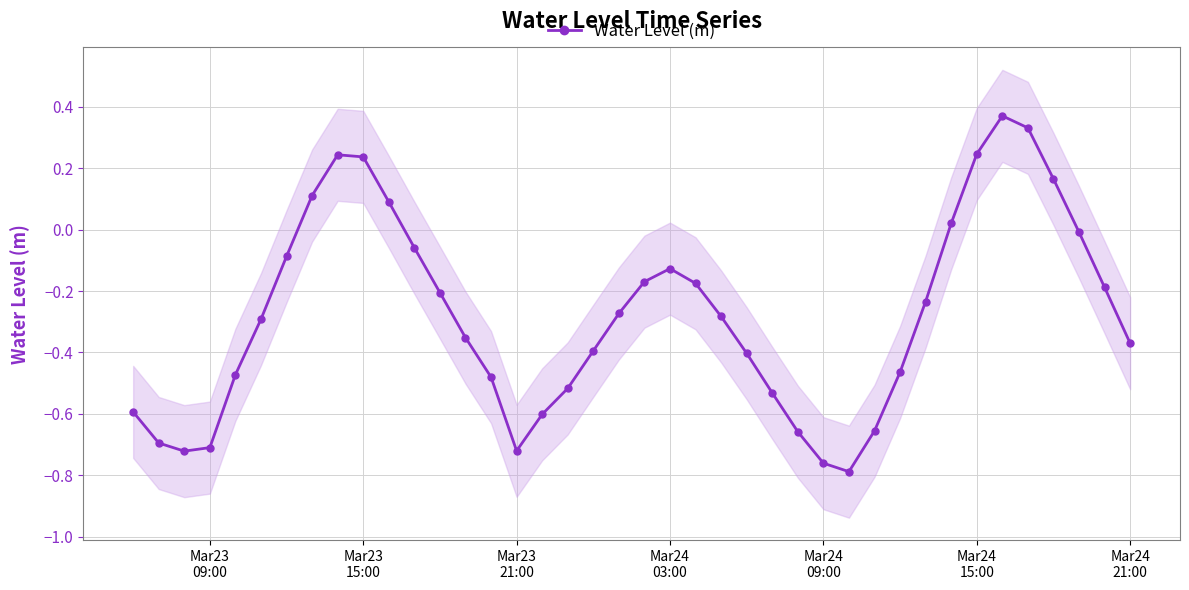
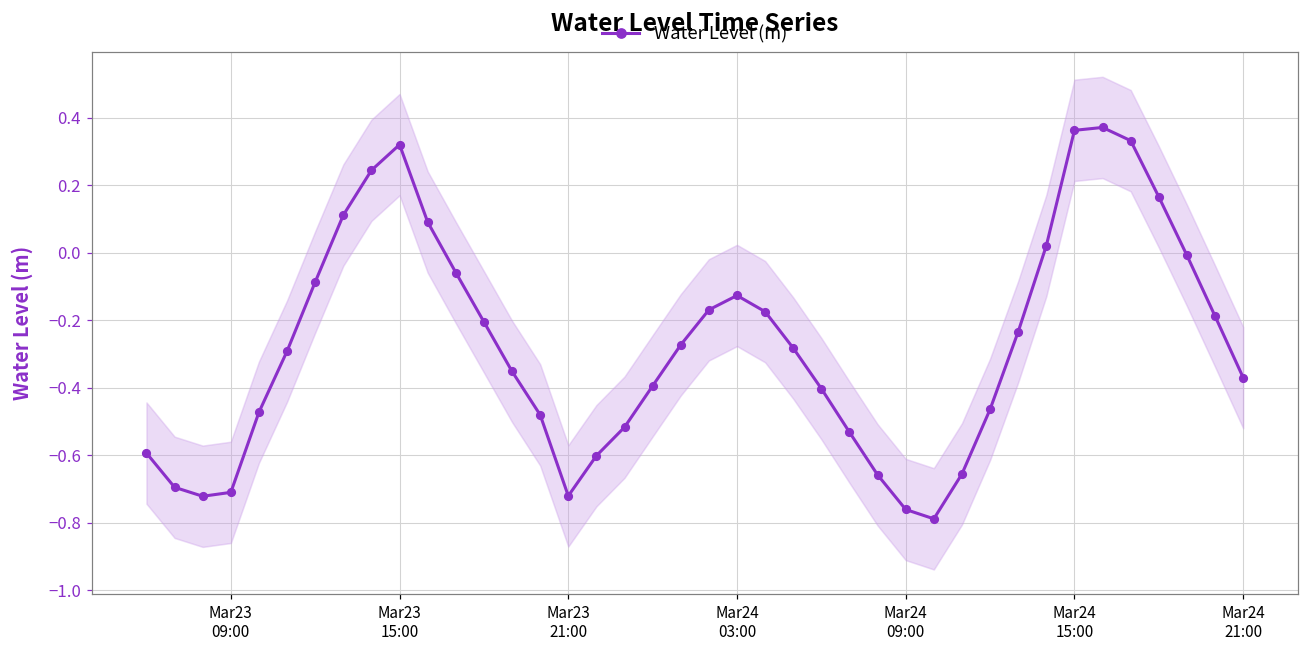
Water Level (m), Mar23 15:00: 0.24 -> 0.32
Water Level (m), Mar24 15:00: 0.25 -> 0.36
